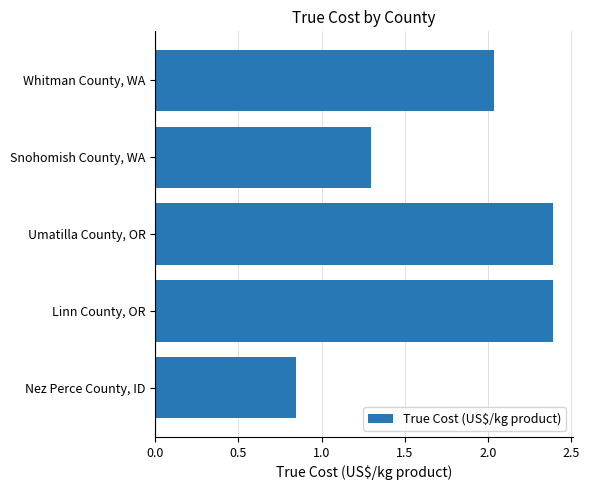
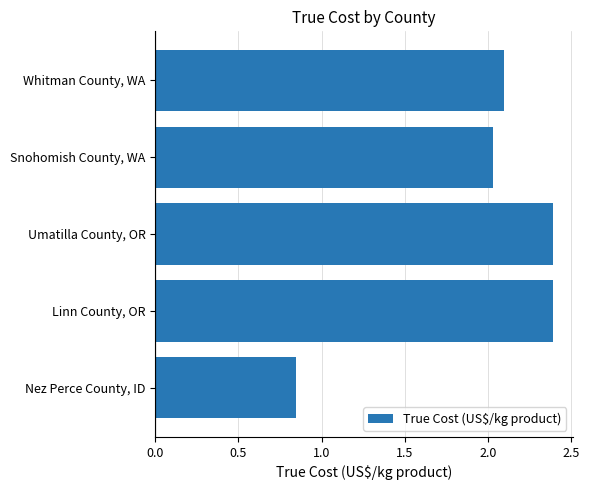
Whitman County, WA: 2.03 -> 2.09
Snohomish County, WA: 1.30 -> 2.03
